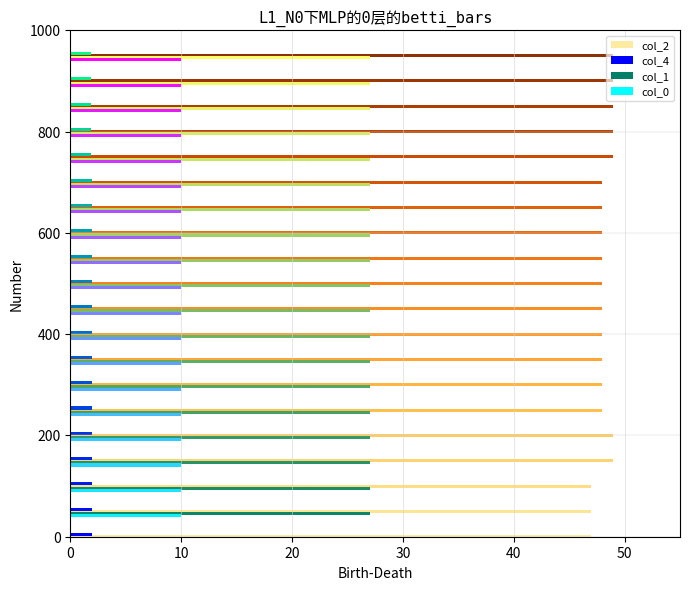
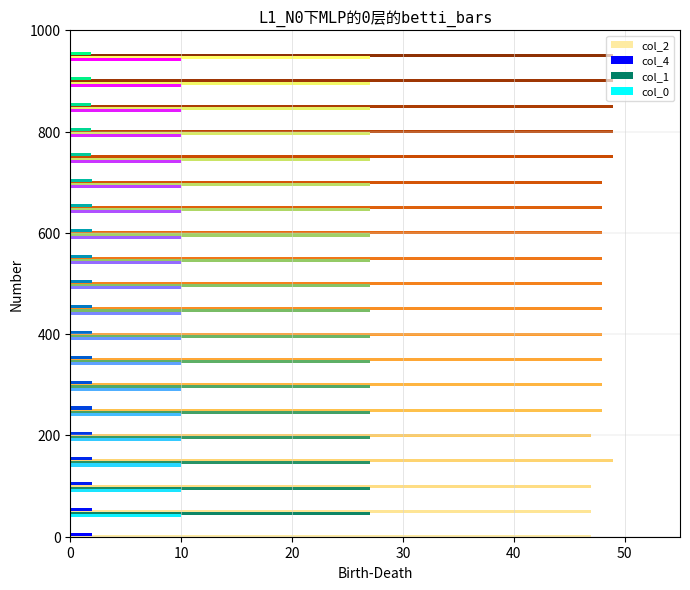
200: 49 -> 47
